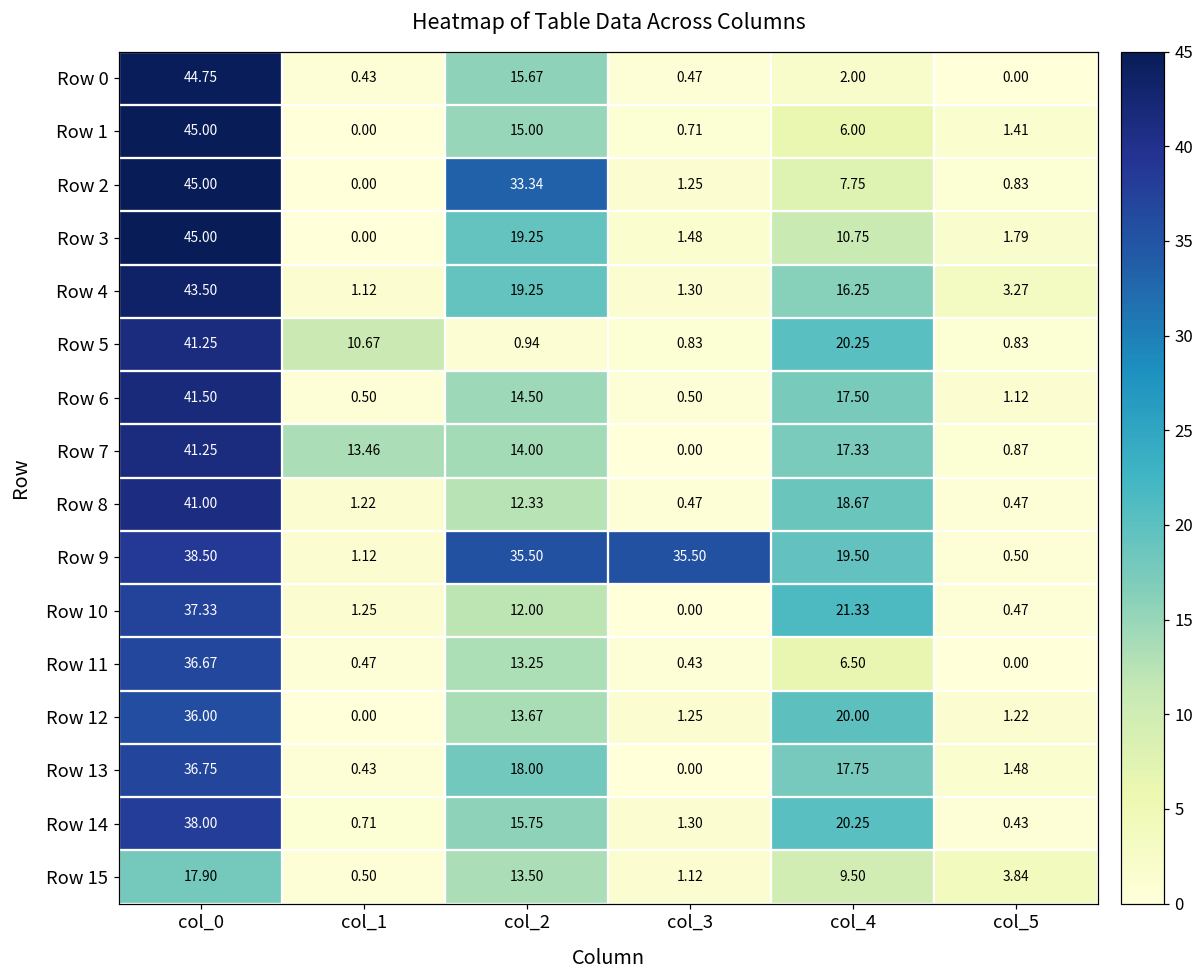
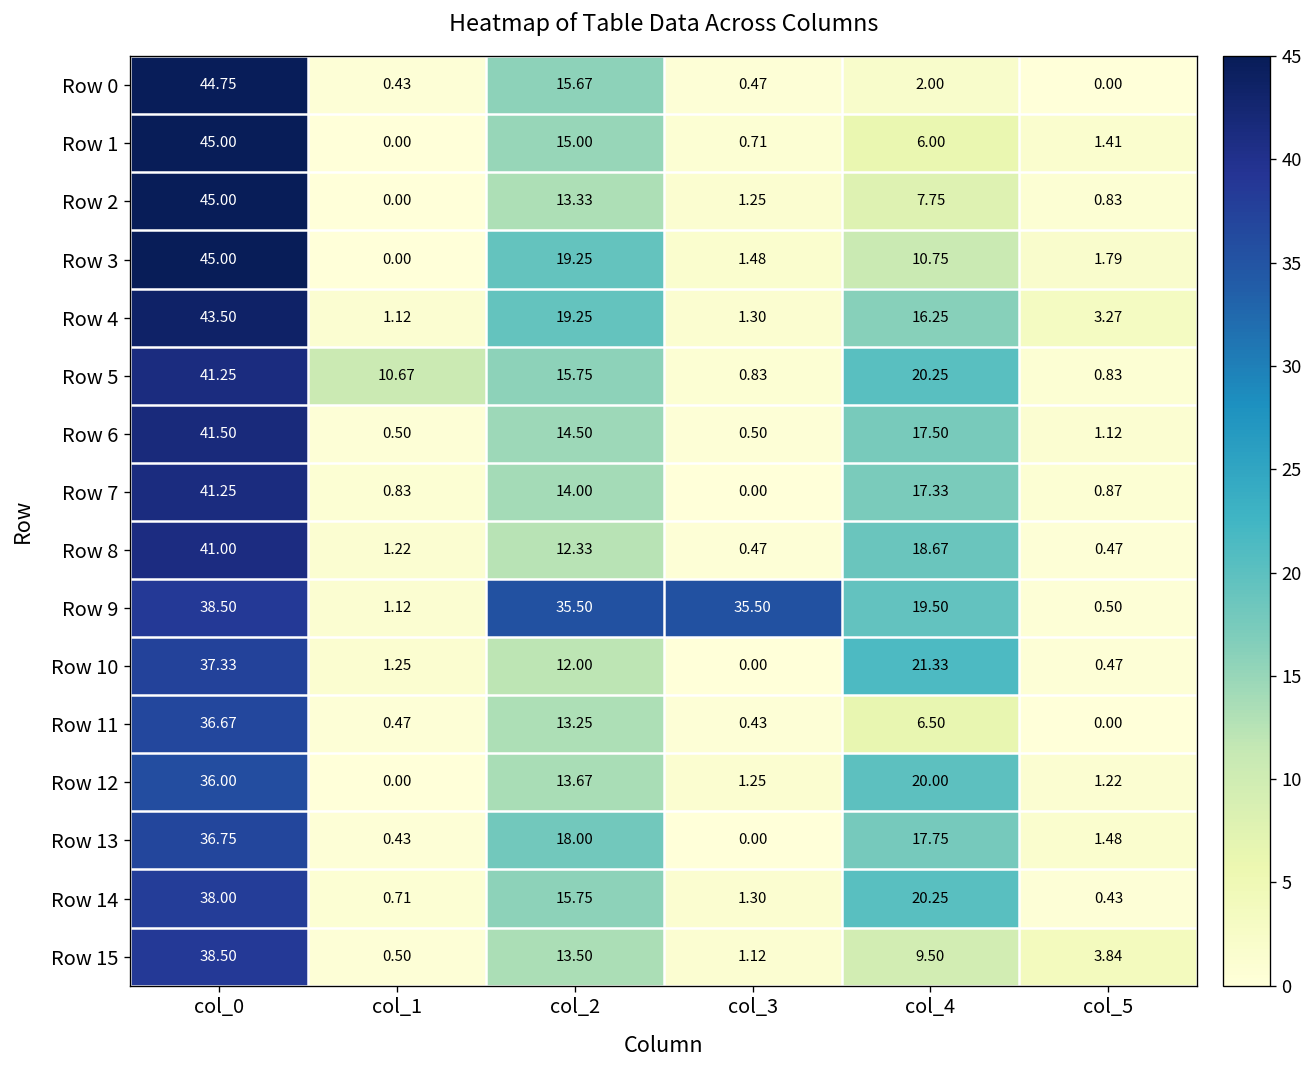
Row 2, col_2: 33.34 -> 13.33
Row 5, col_2: 0.94 -> 15.75
Row 7, col_1: 13.46 -> 0.83
Row 15, col_0: 17.90 -> 38.50
